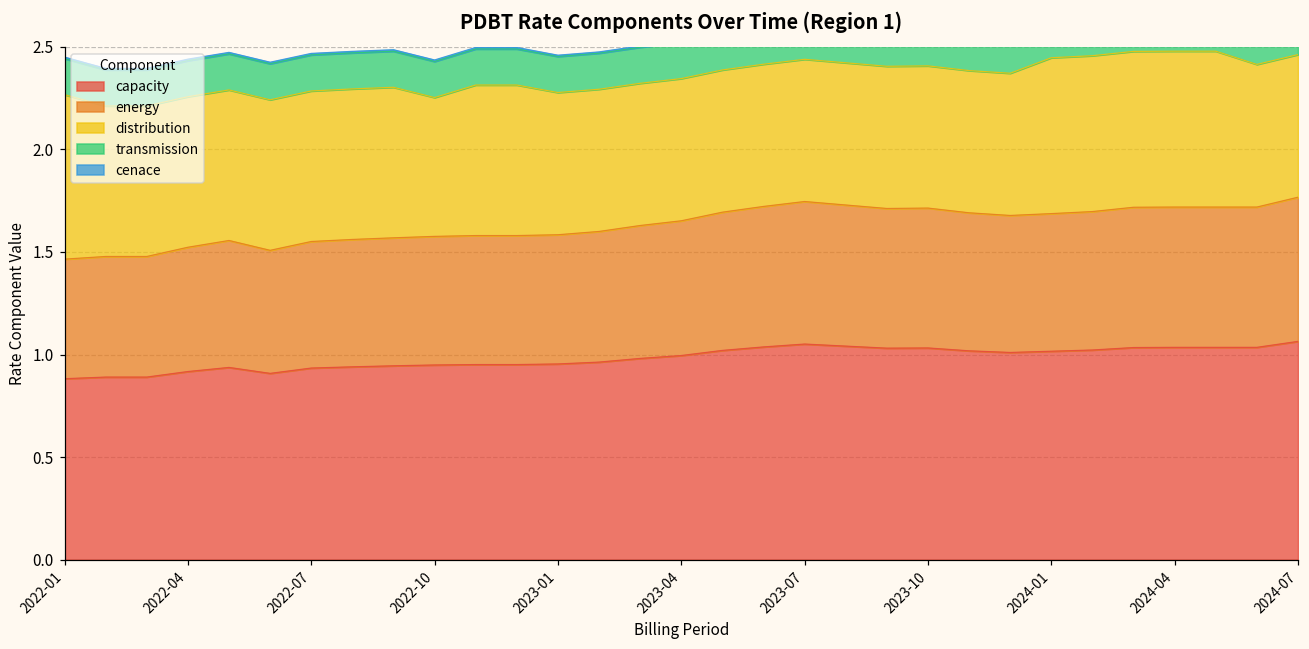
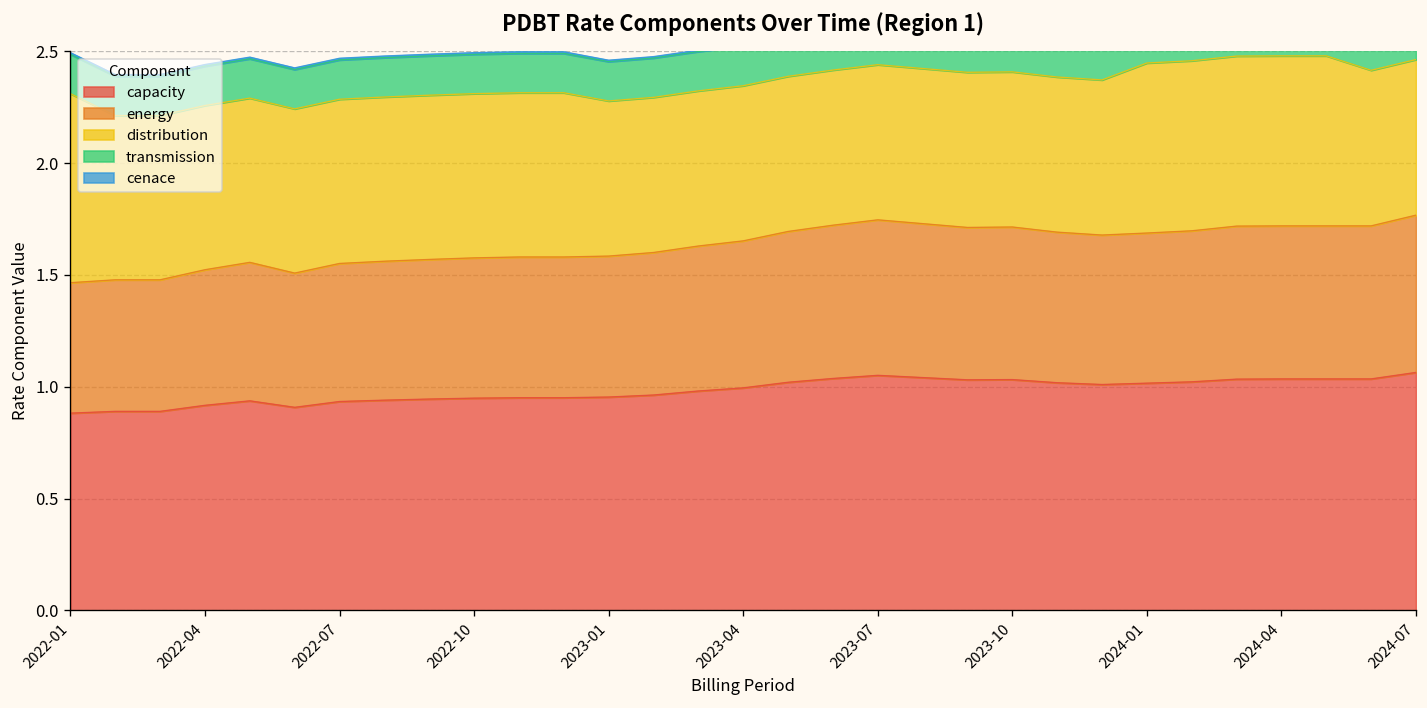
distribution, 2022-01: 0.80 -> 0.84
distribution, 2022-10: 0.68 -> 0.73
